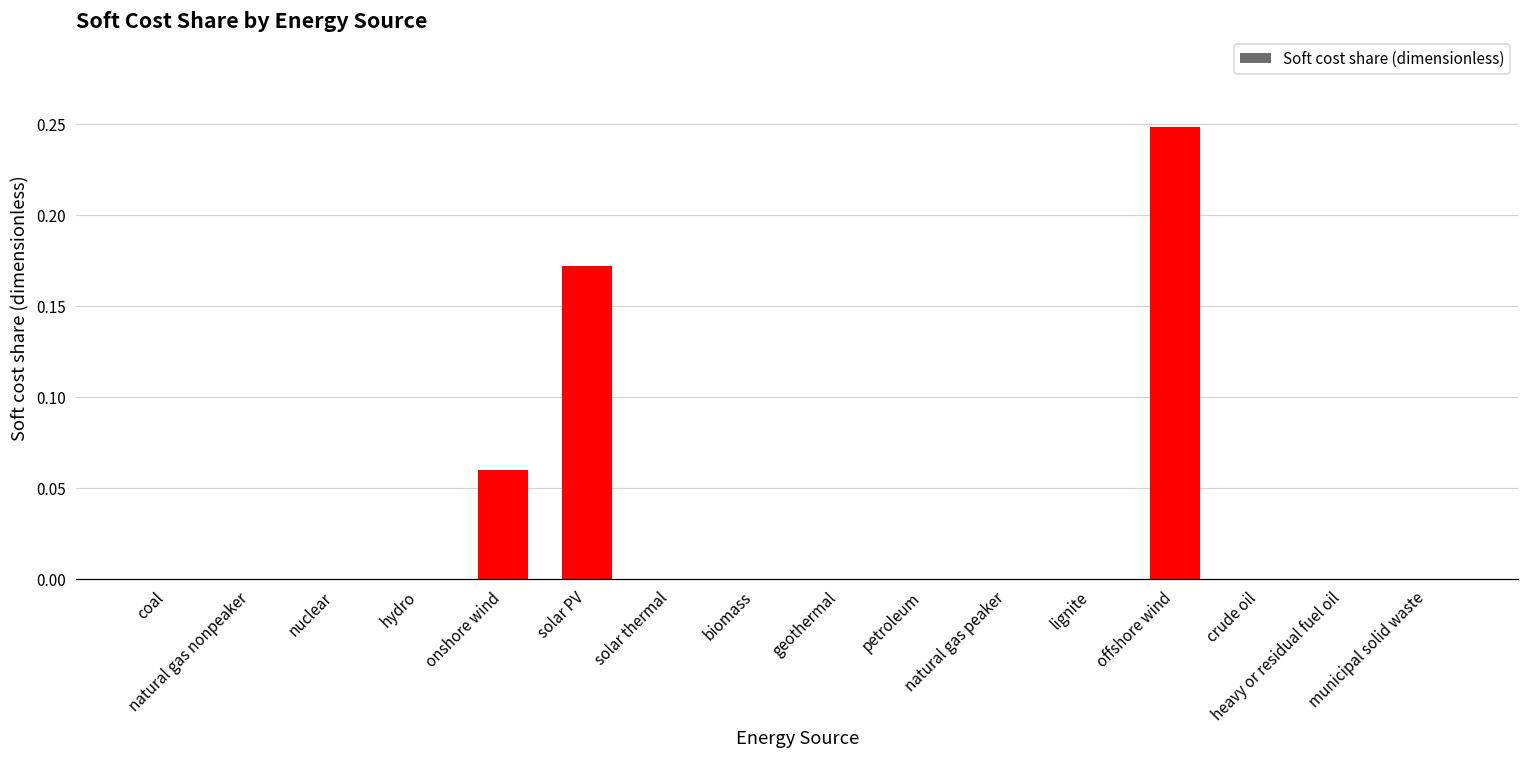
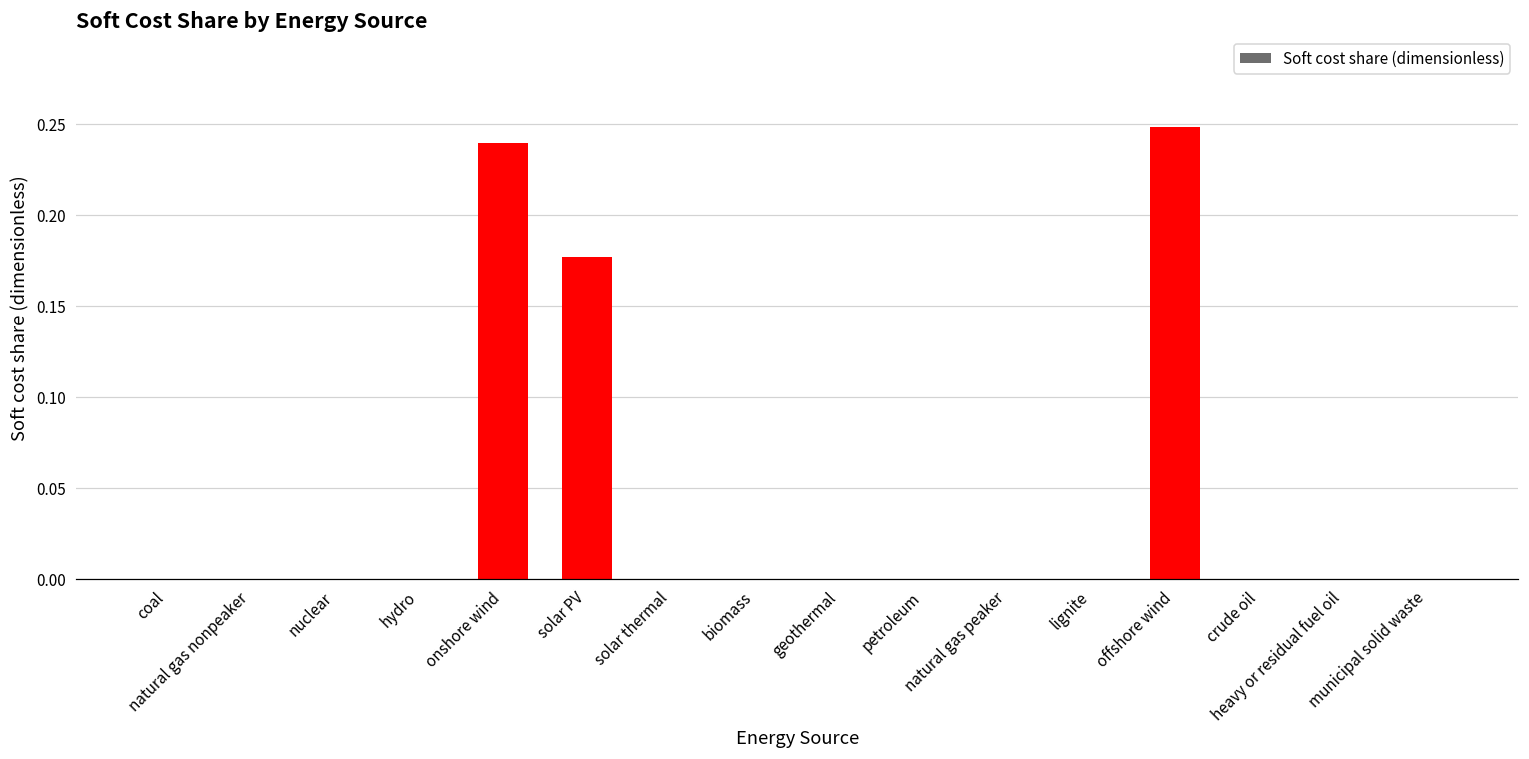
onshore wind: 0.06 -> 0.24
solar PV: 0.172 -> 0.177
